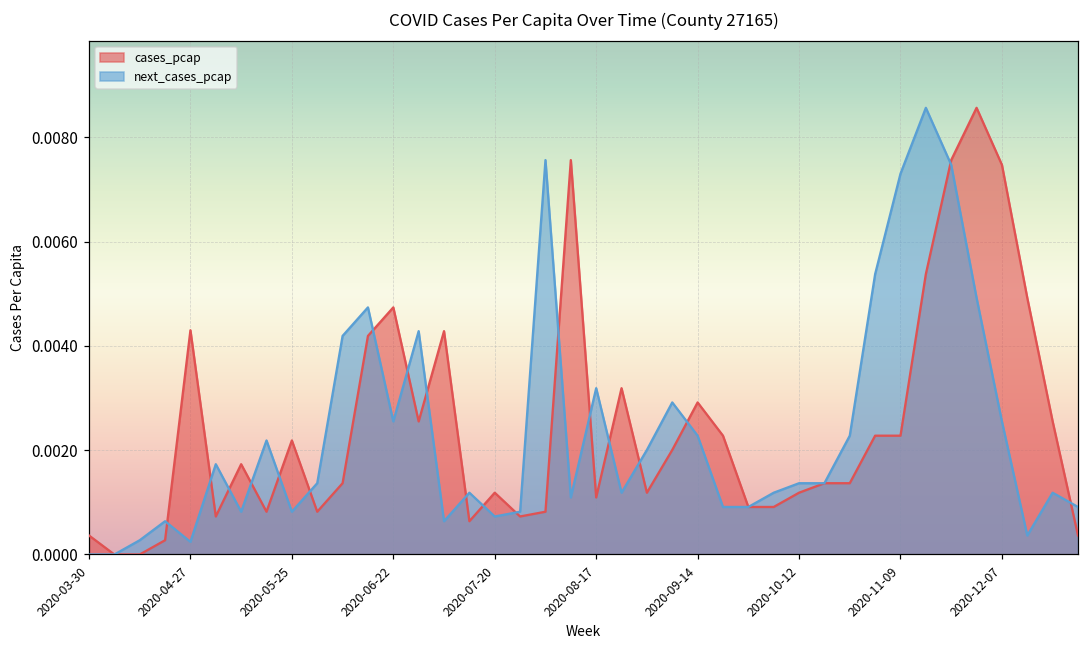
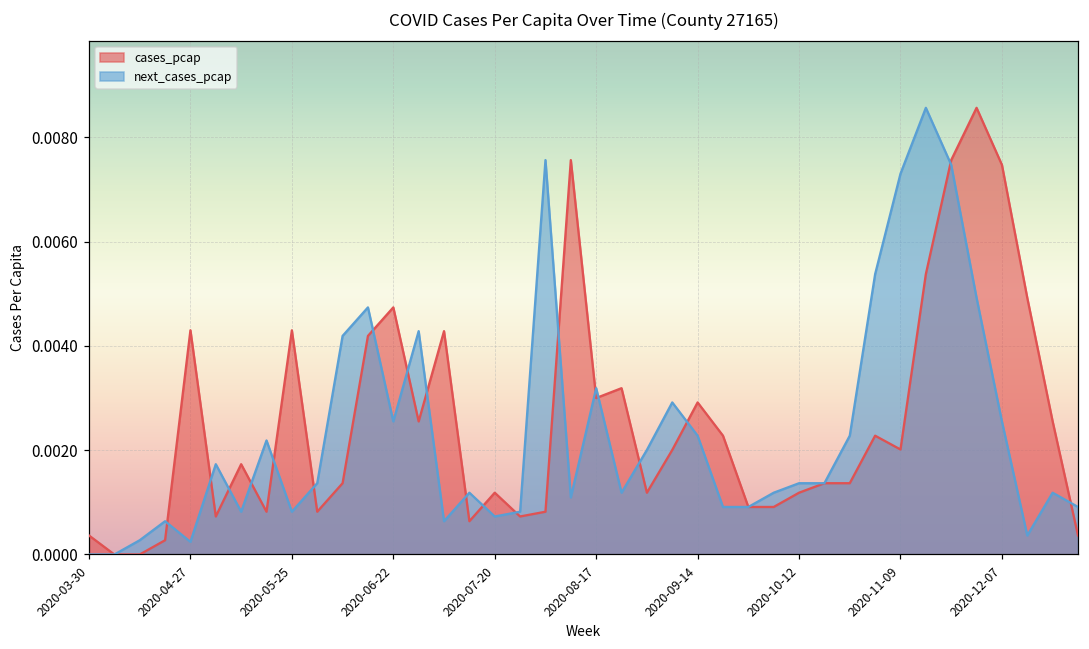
cases_pcap, 2020-05-25: 0.0022 -> 0.0043
cases_pcap, 2020-08-17: 0.0011 -> 0.0030
cases_pcap, 2020-11-09: 0.0023 -> 0.0020
